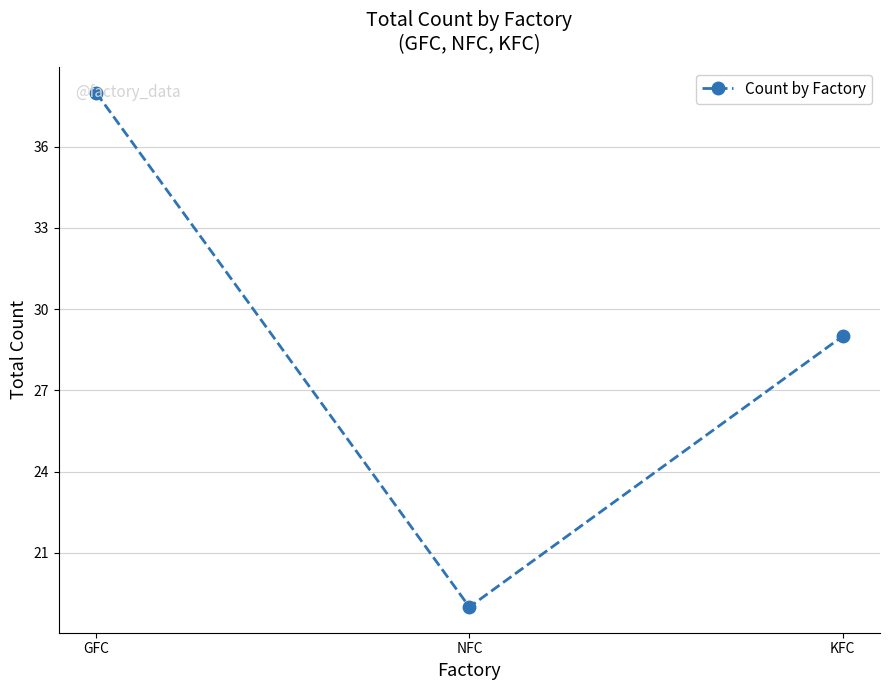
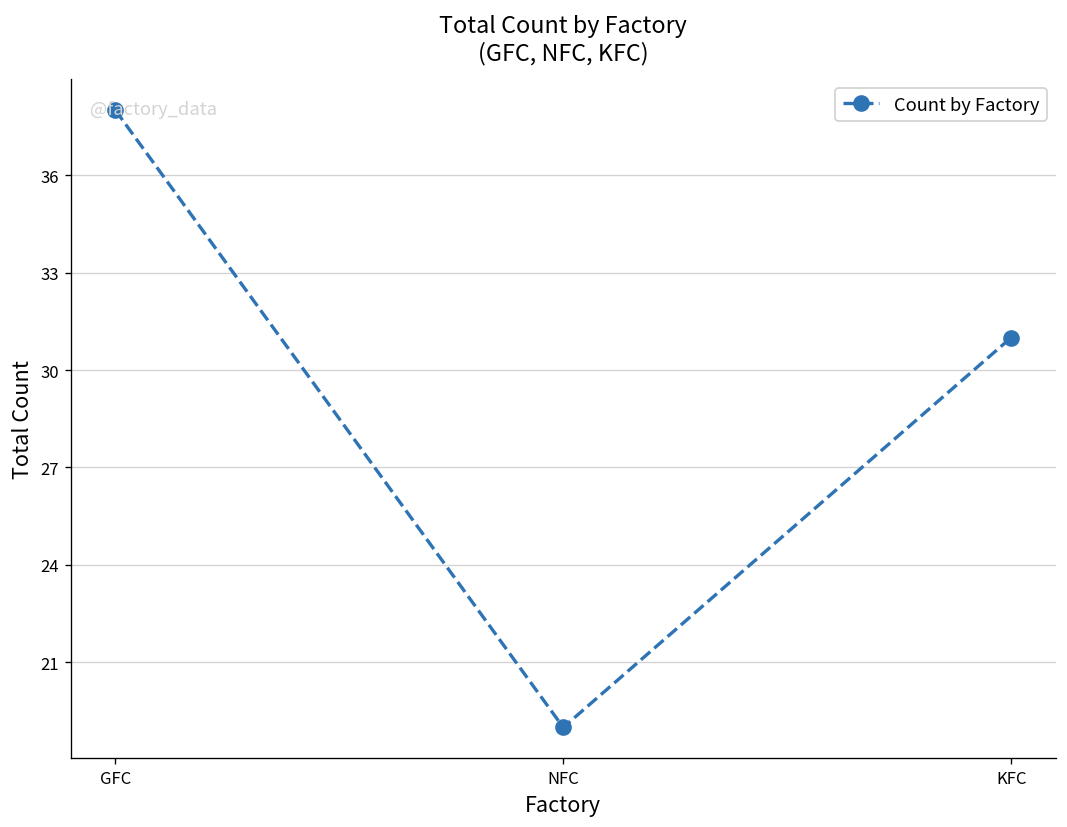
KFC: 29 -> 31
